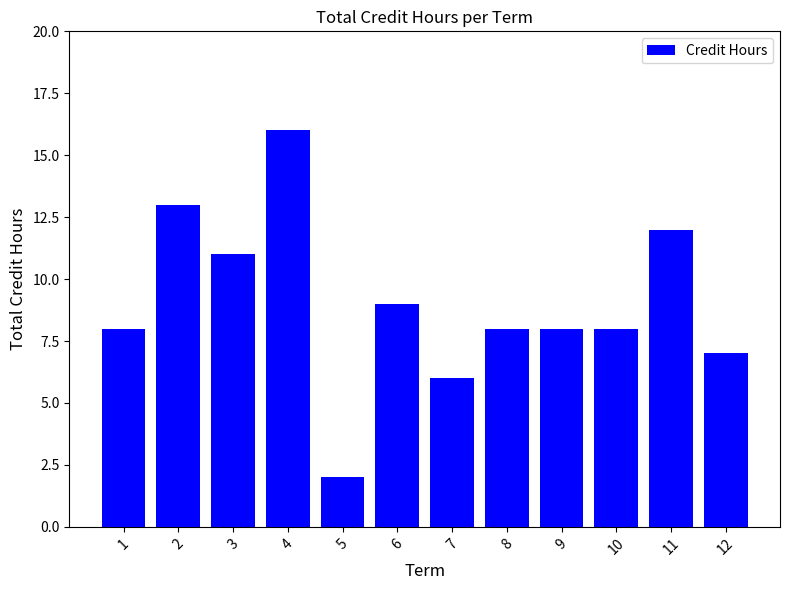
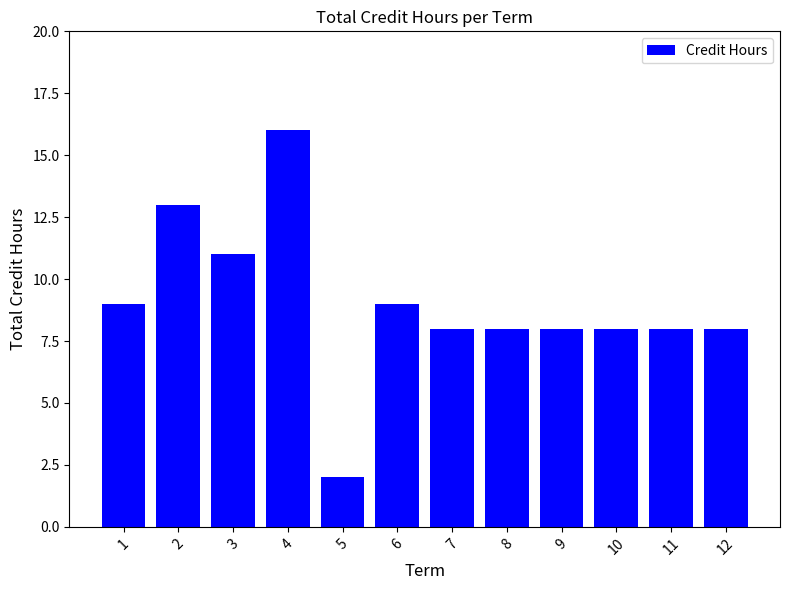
1: 8 -> 9
7: 6 -> 8
11: 12 -> 8
12: 7 -> 8
